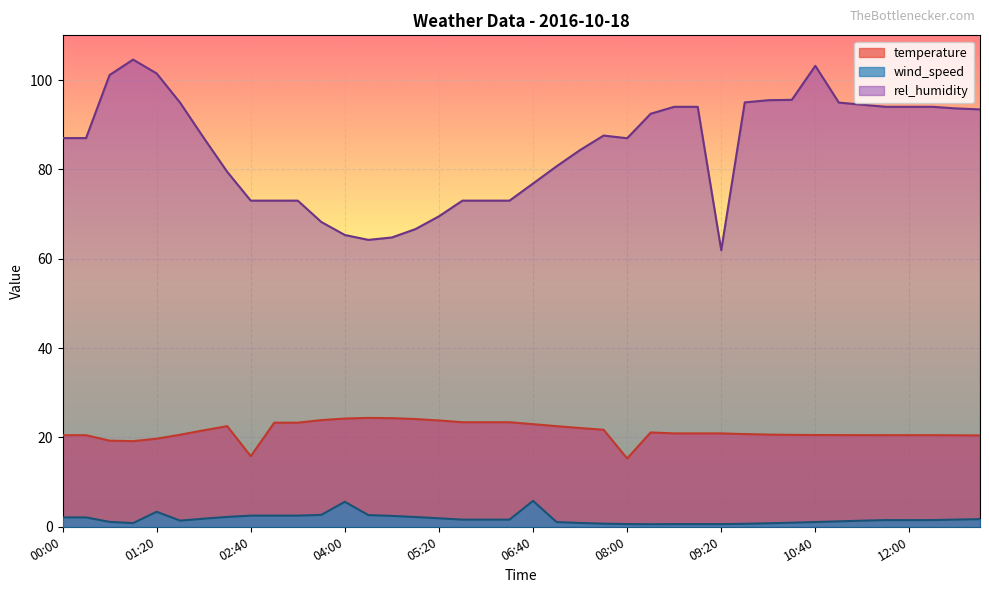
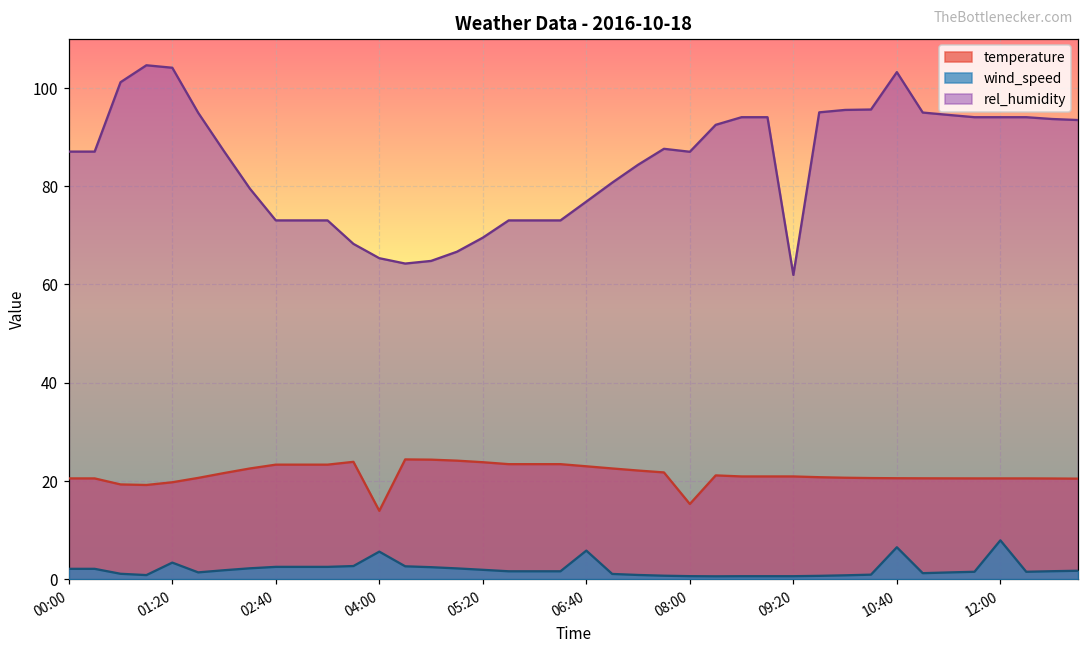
rel_humidity, 01:20: 101 -> 104
temperature, 02:40: 16 -> 23
temperature, 04:00: 24 -> 14
wind_speed, 10:40: 1 -> 6
wind_speed, 12:00: 2 -> 8
